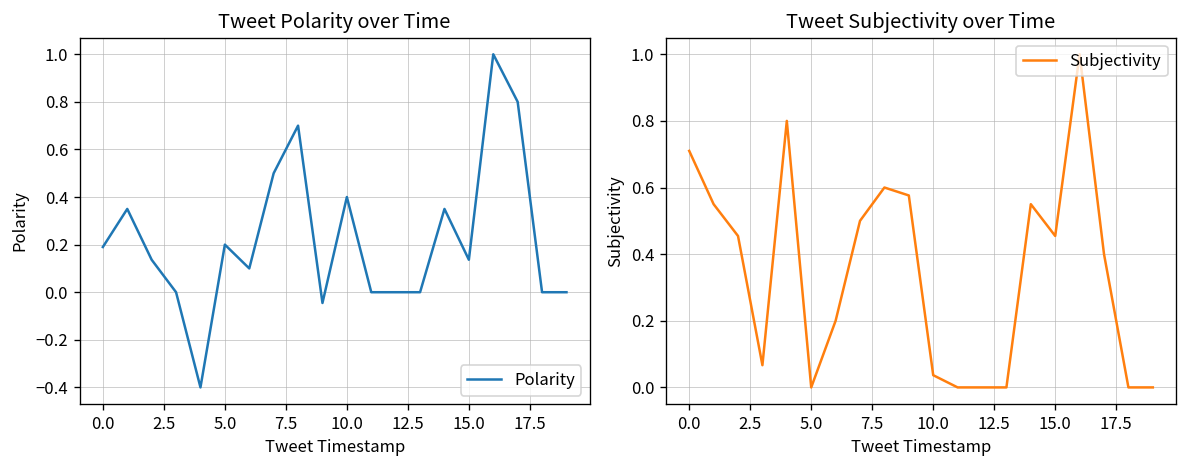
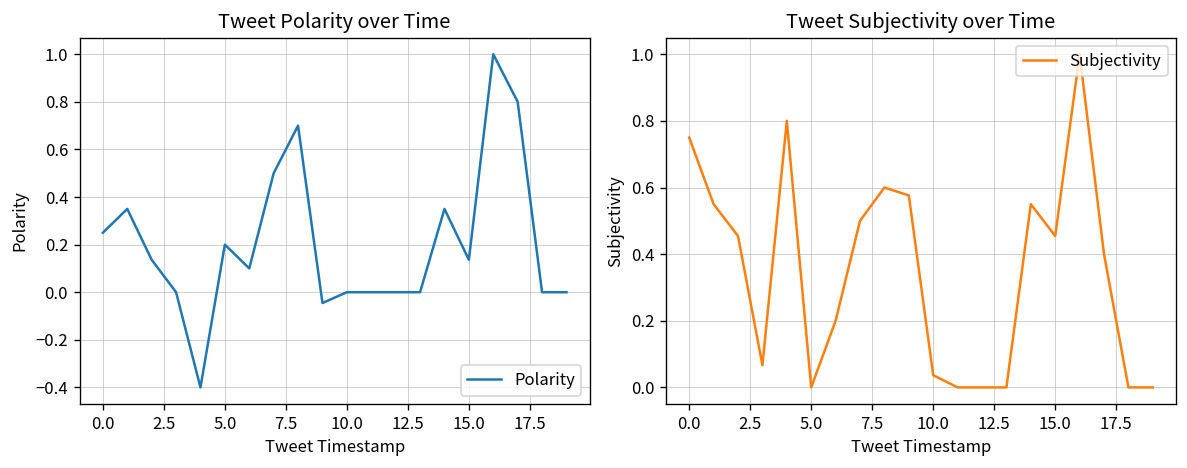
Tweet Polarity over Time, 0.0: 0.19 -> 0.25
Tweet Polarity over Time, 10.0: 0.4 -> 0.0
Tweet Subjectivity over Time, 0.0: 0.71 -> 0.75
